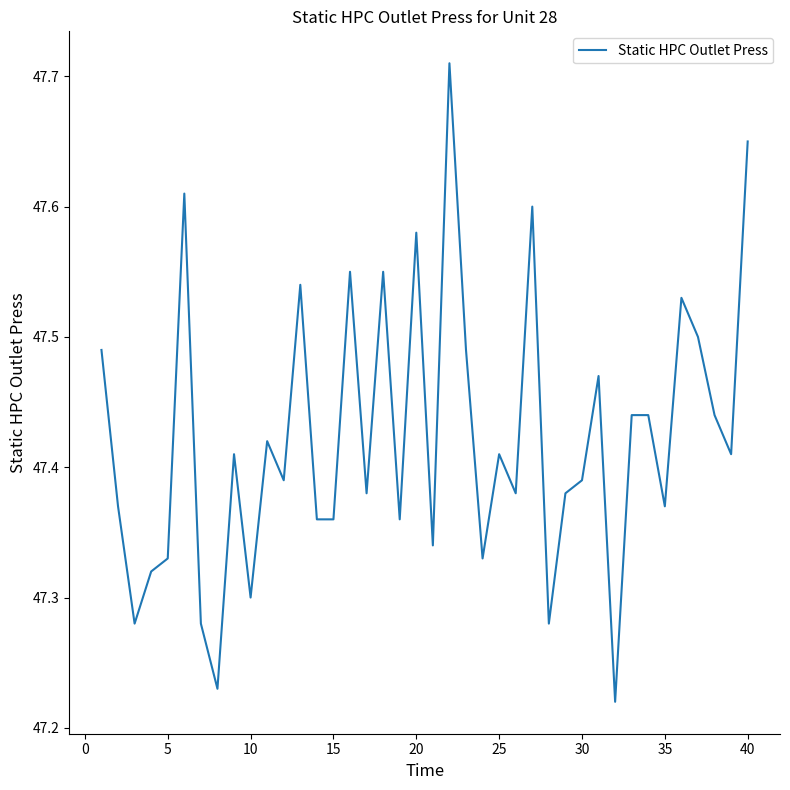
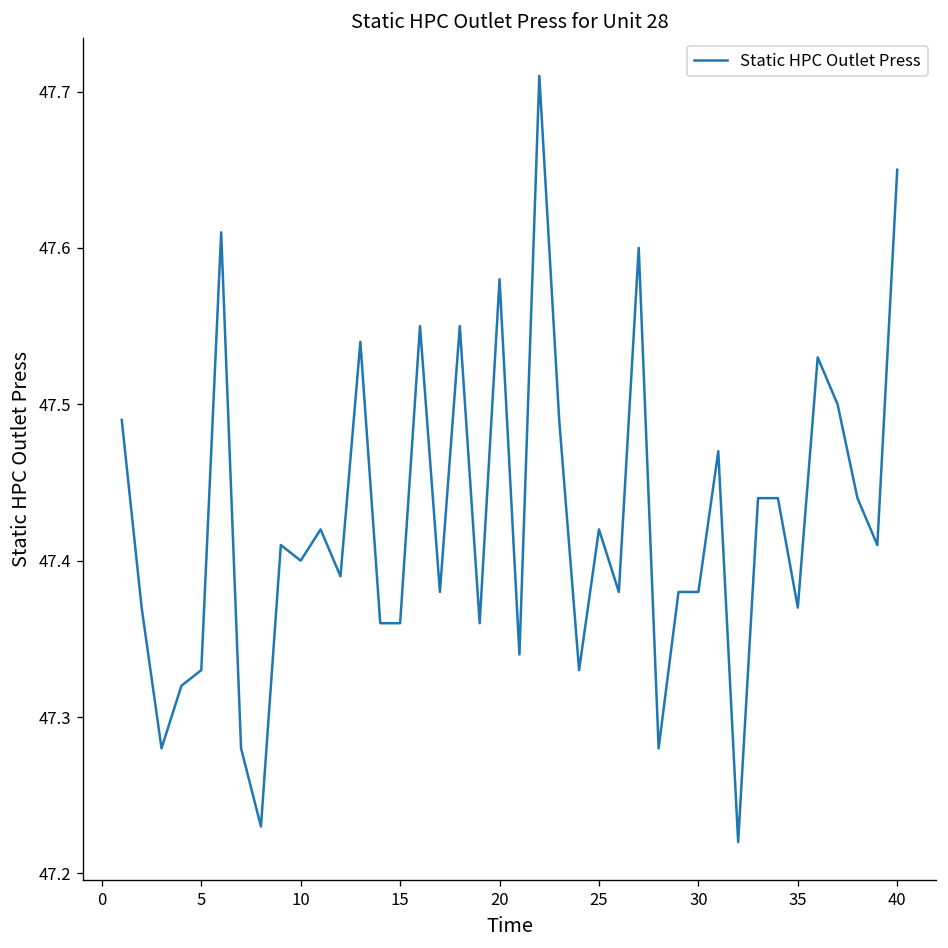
10: 47.3 -> 47.4
25: 47.41 -> 47.42
30: 47.39 -> 47.38
